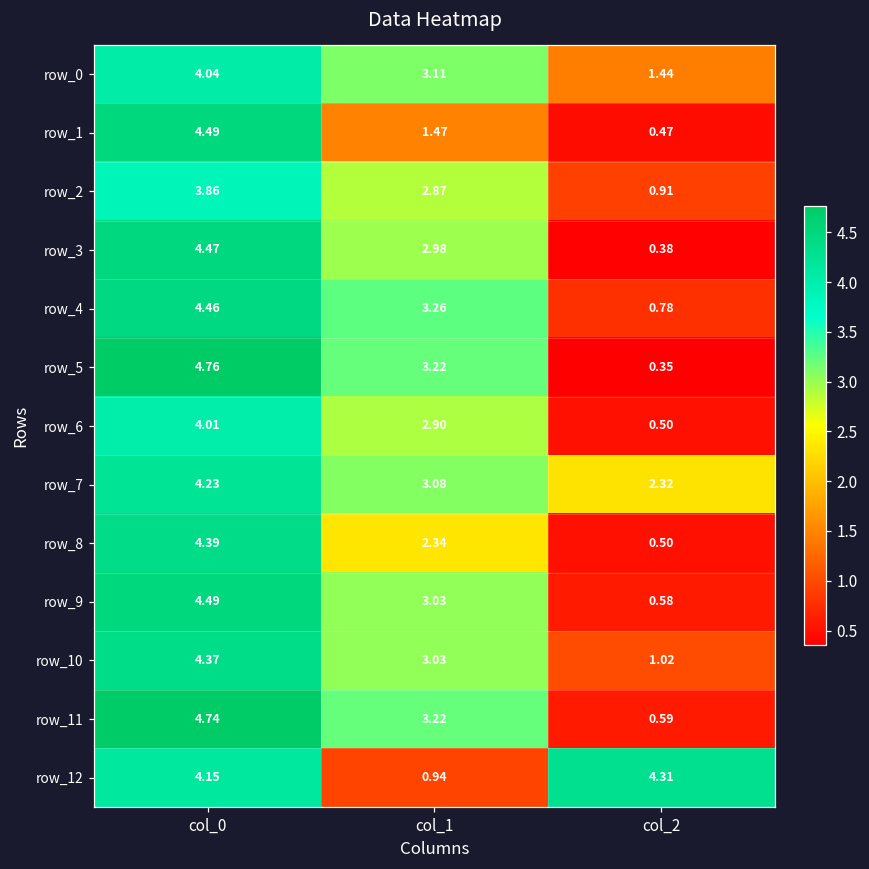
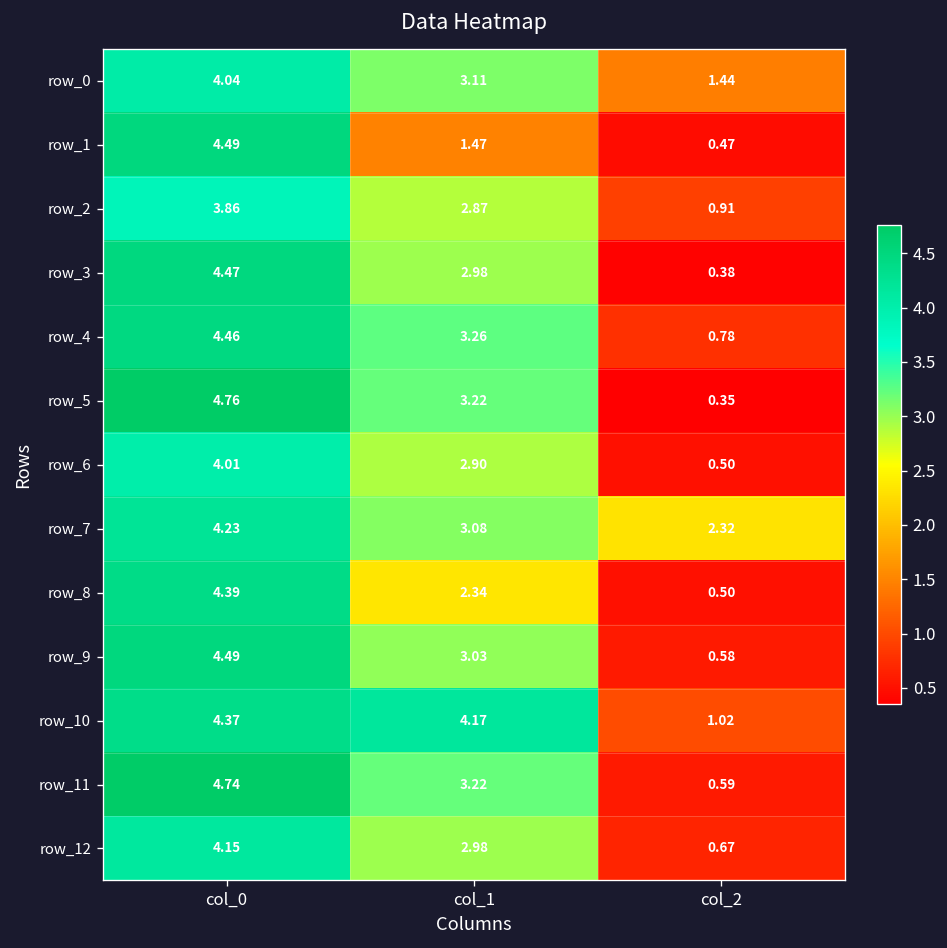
row_10, col_1: 3.03 -> 4.17
row_12, col_1: 0.94 -> 2.98
row_12, col_2: 4.31 -> 0.67
